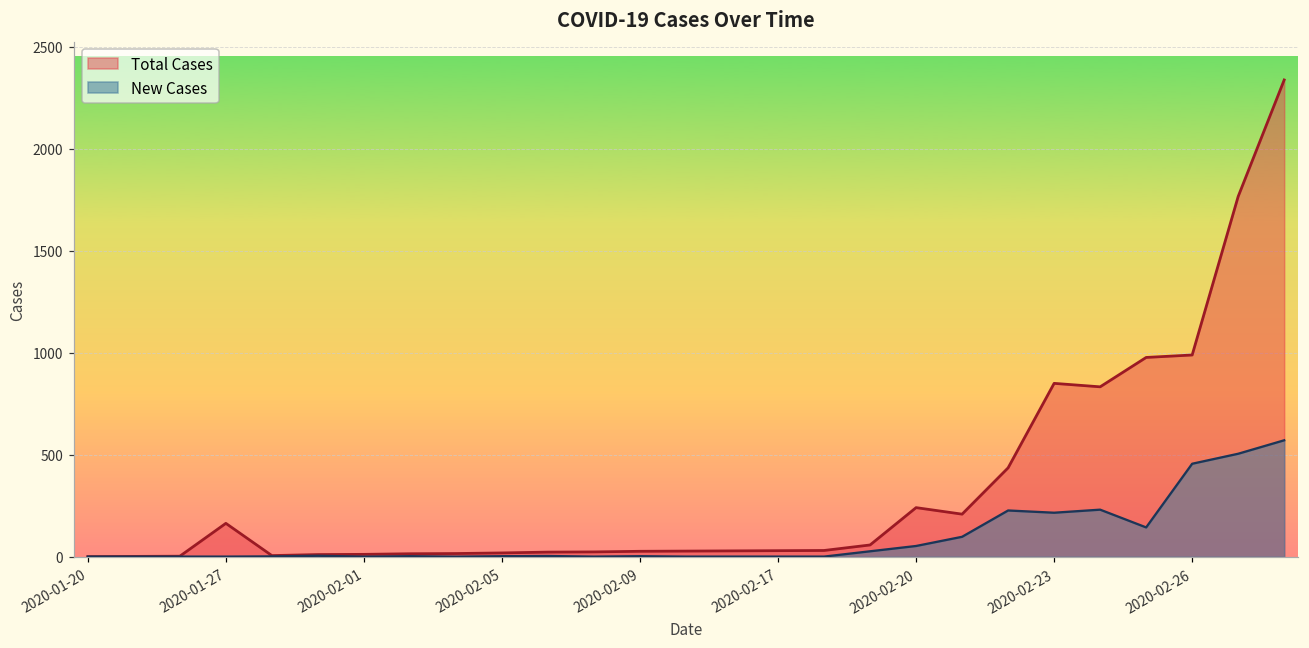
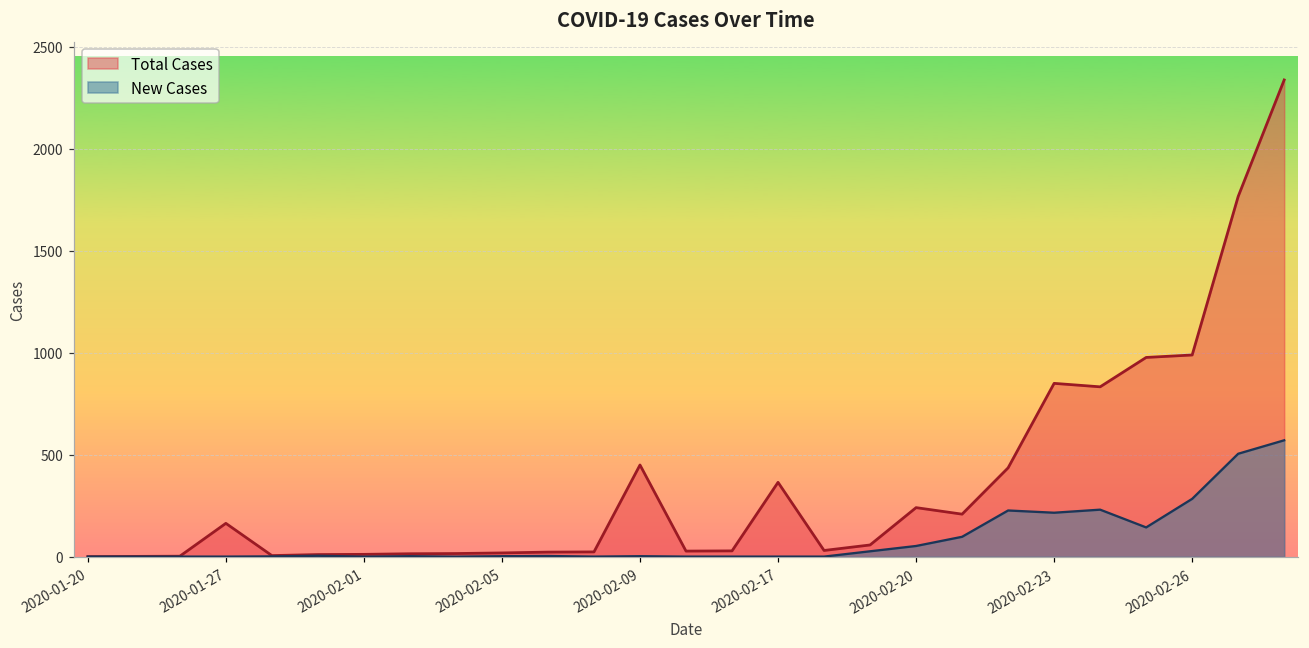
Total Cases, 2020-02-09: 30 -> 450
Total Cases, 2020-02-17: 30 -> 370
New Cases, 2020-02-26: 460 -> 280
